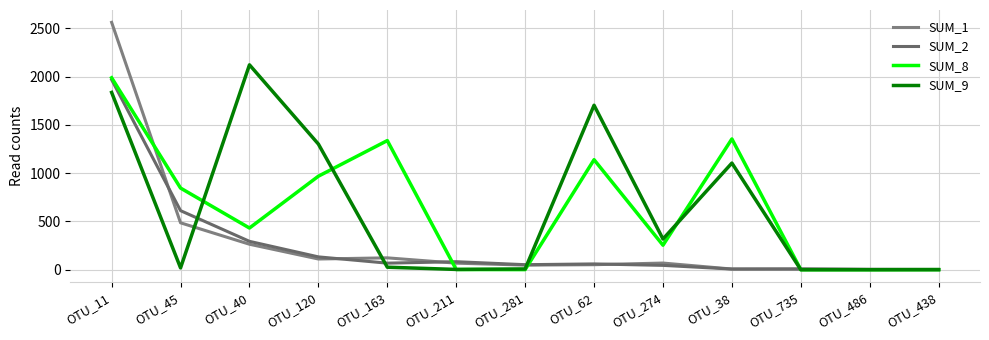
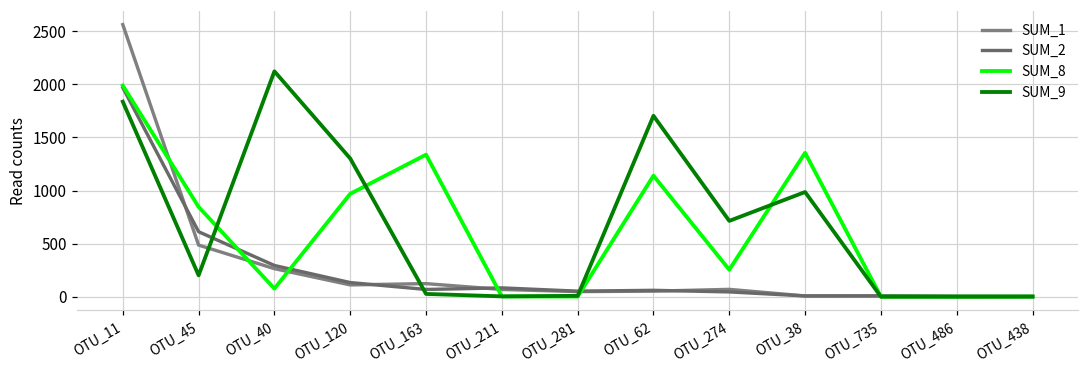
SUM_9, OTU_45: 0 -> 200
SUM_8, OTU_40: 400 -> 100
SUM_9, OTU_274: 300 -> 700
SUM_9, OTU_38: 1100 -> 1000
